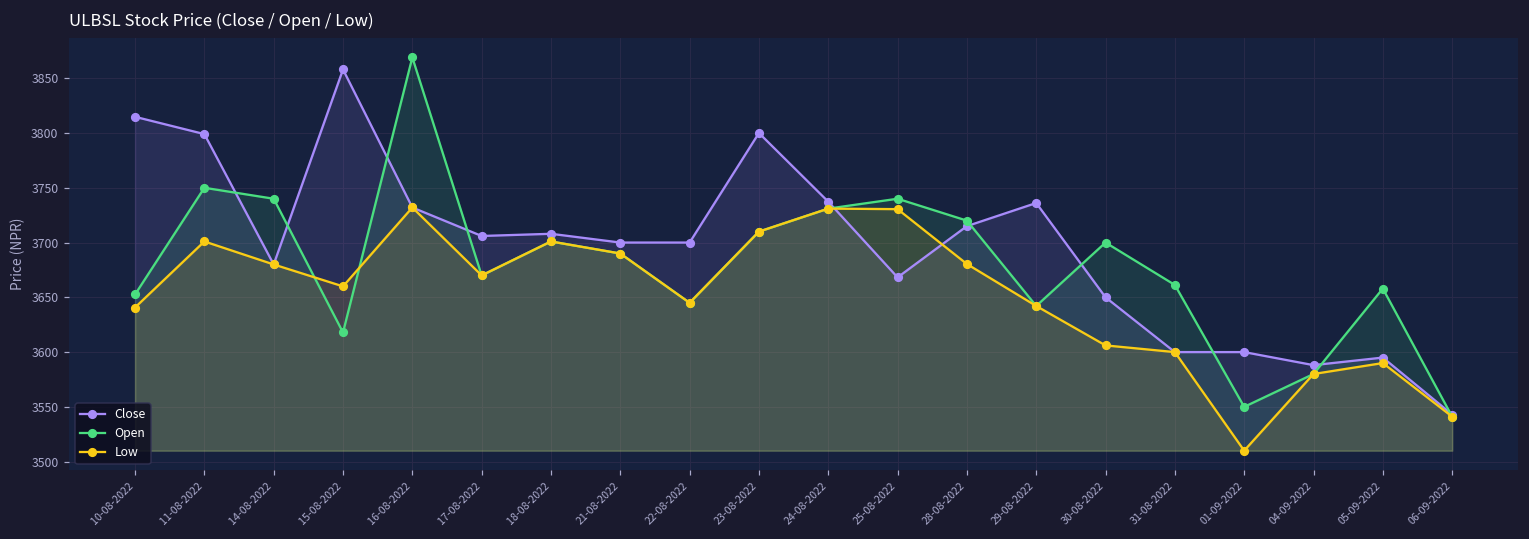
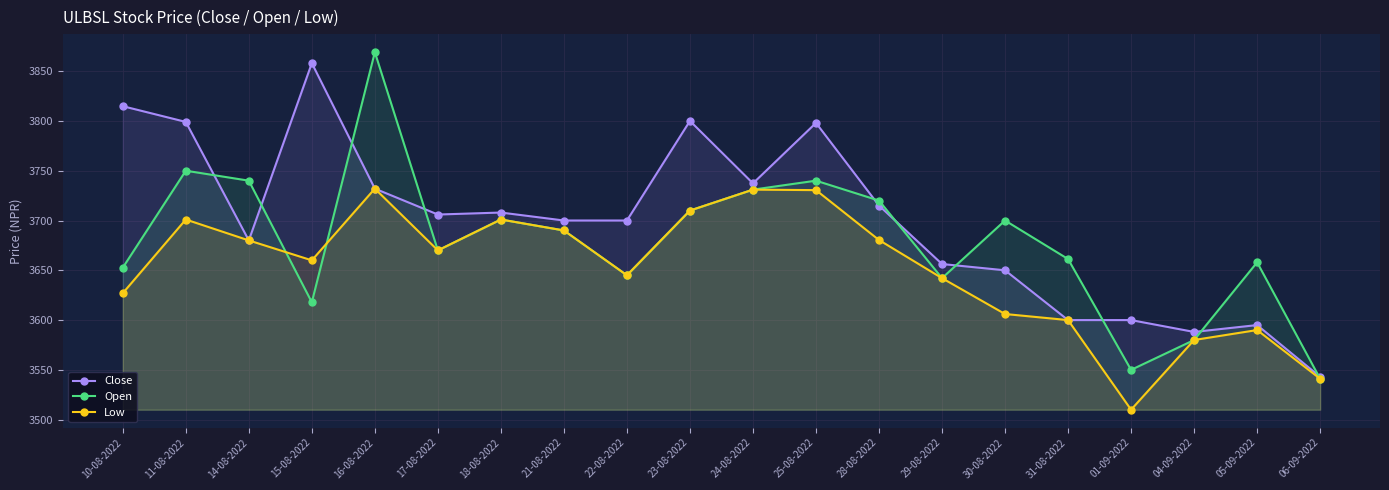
Low, 10-08-2022: 3640 -> 3630
Close, 25-08-2022: 3670 -> 3800
Close, 29-08-2022: 3740 -> 3660
